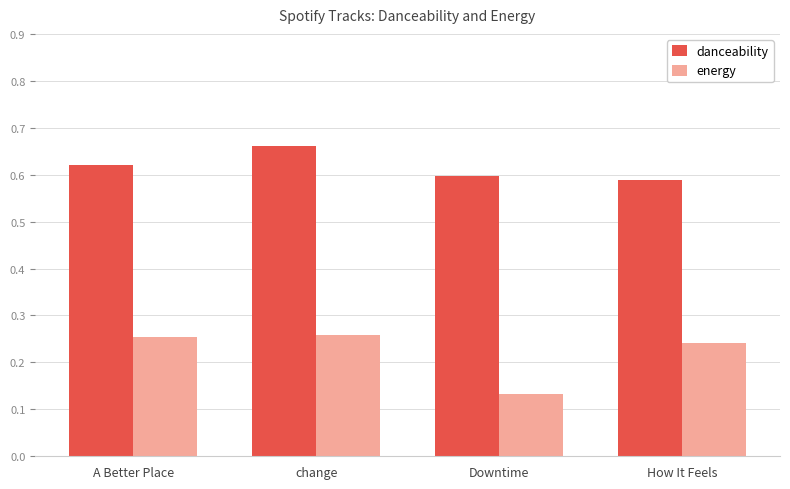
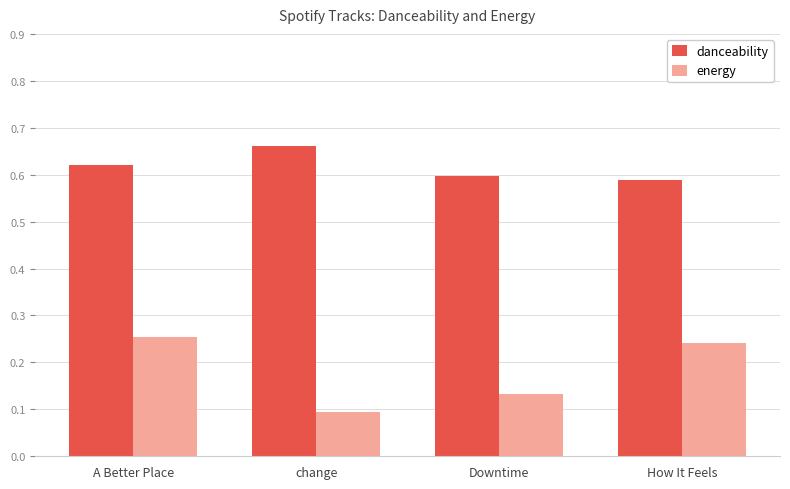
energy, change: 0.26 -> 0.09
